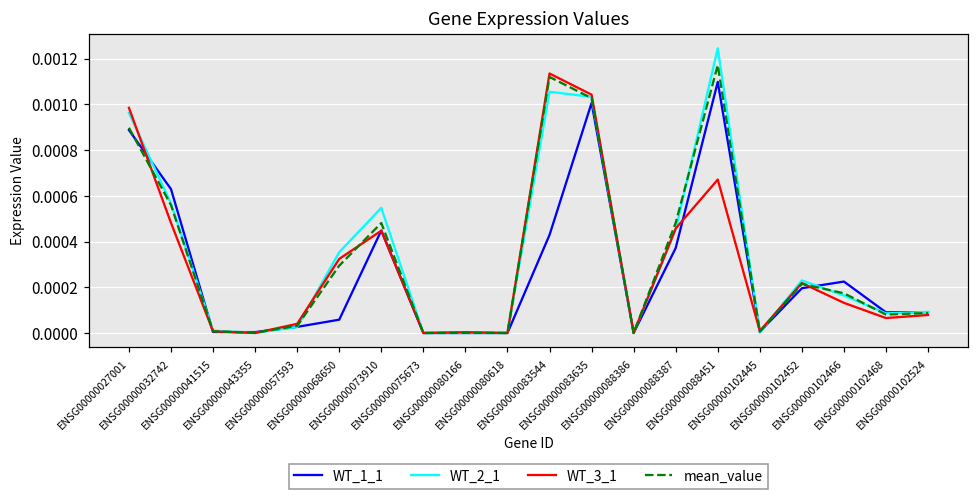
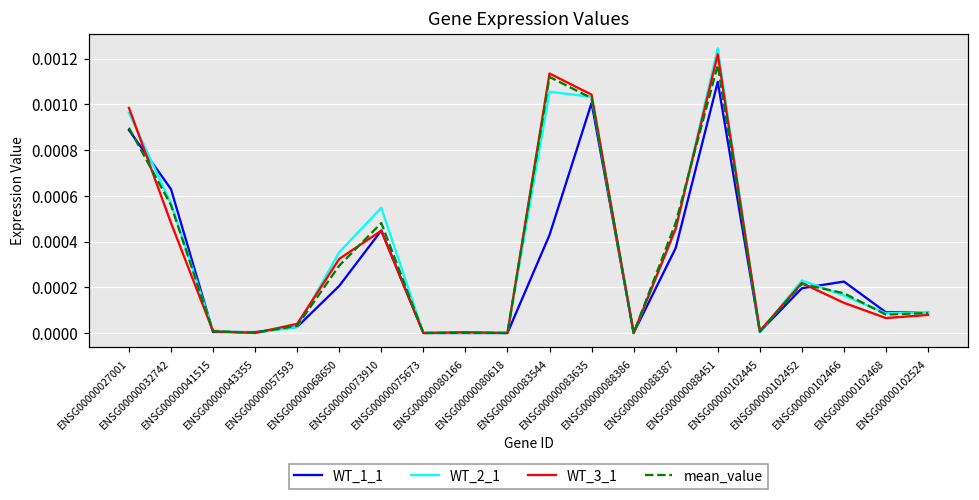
WT_1_1, ENSG00000068650: 0.00006 -> 0.00021
WT_3_1, ENSG00000088451: 0.00067 -> 0.00122
